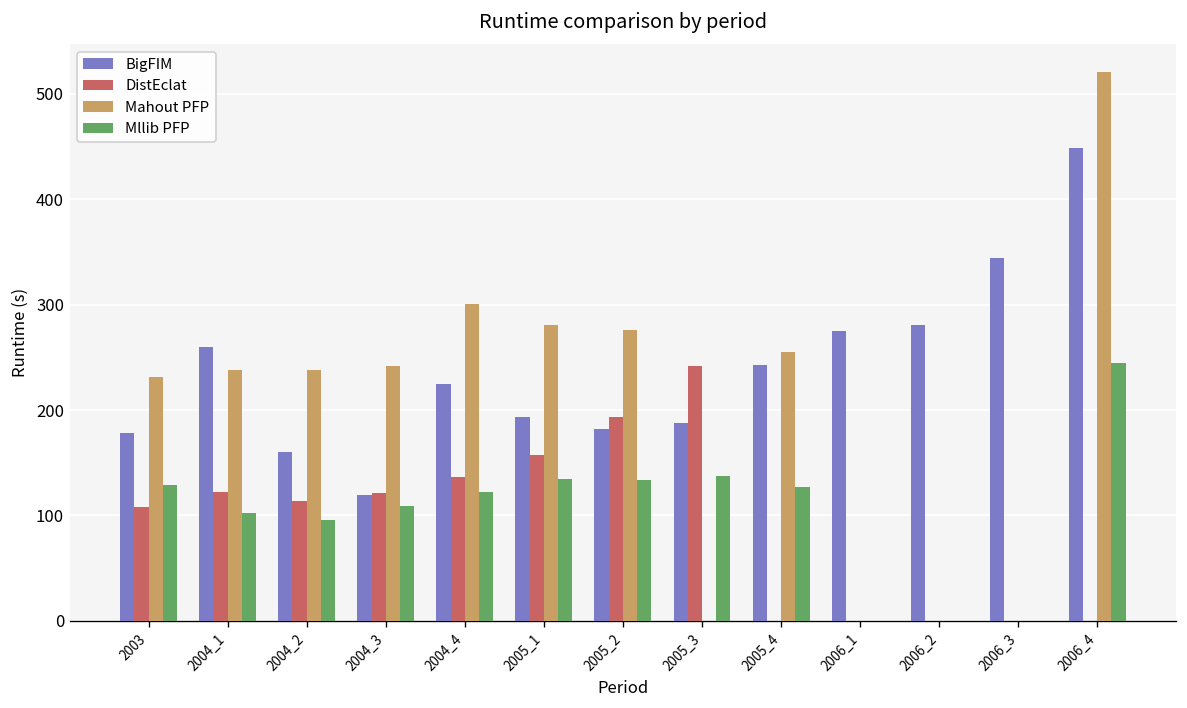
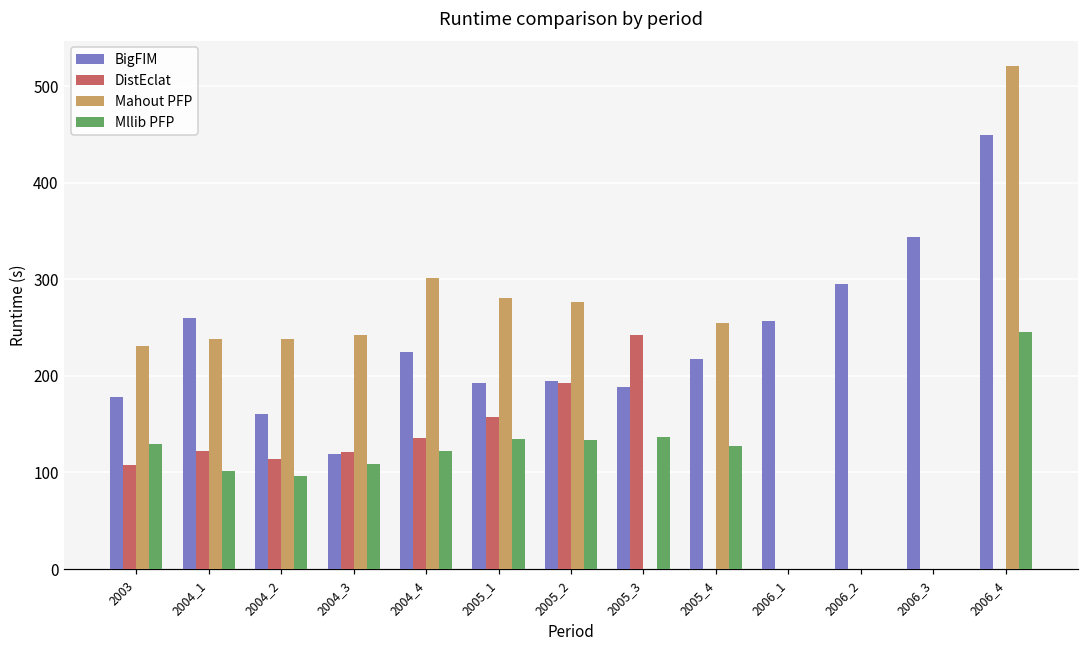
BigFIM, 2005_2: 180 -> 200
BigFIM, 2005_4: 240 -> 220
BigFIM, 2006_1: 280 -> 260
BigFIM, 2006_2: 280 -> 300
